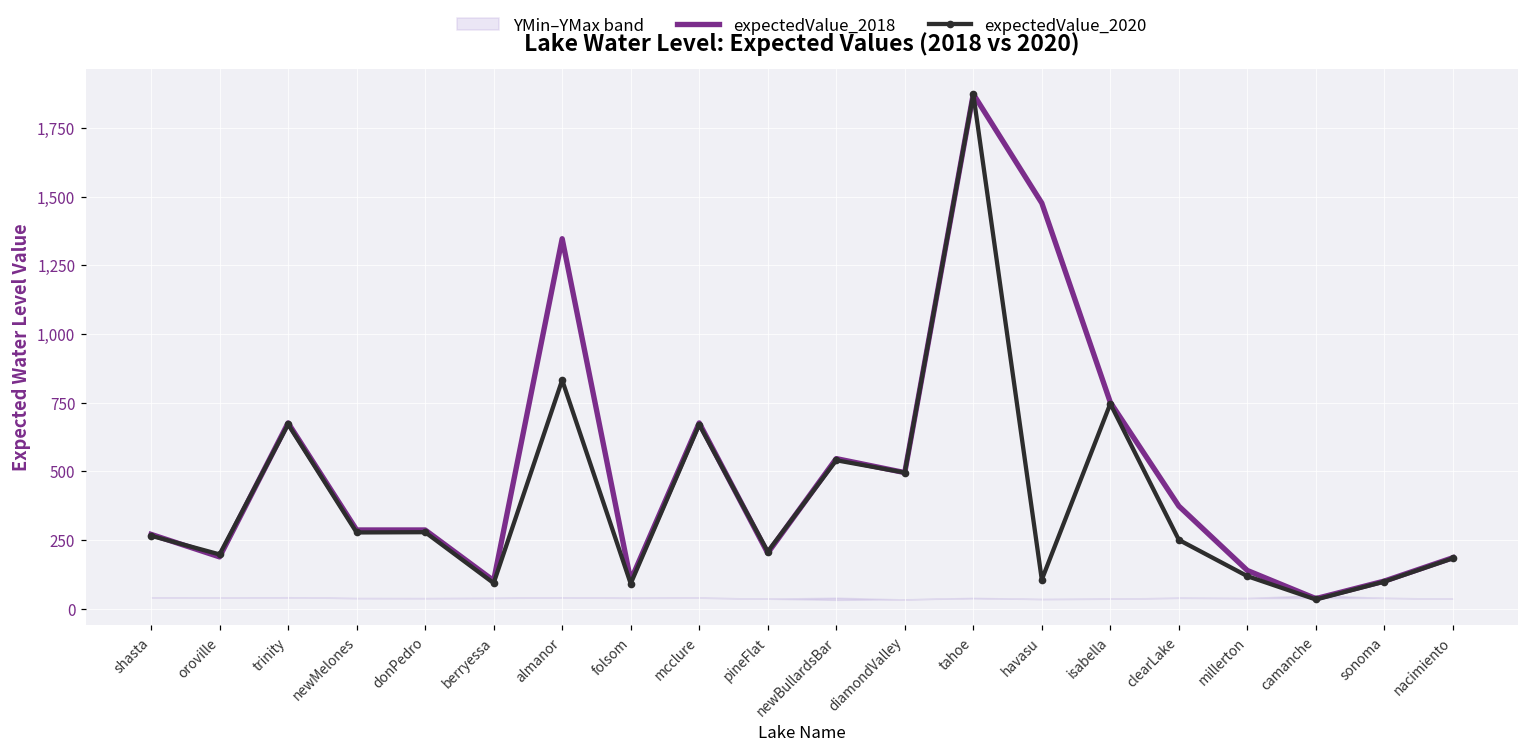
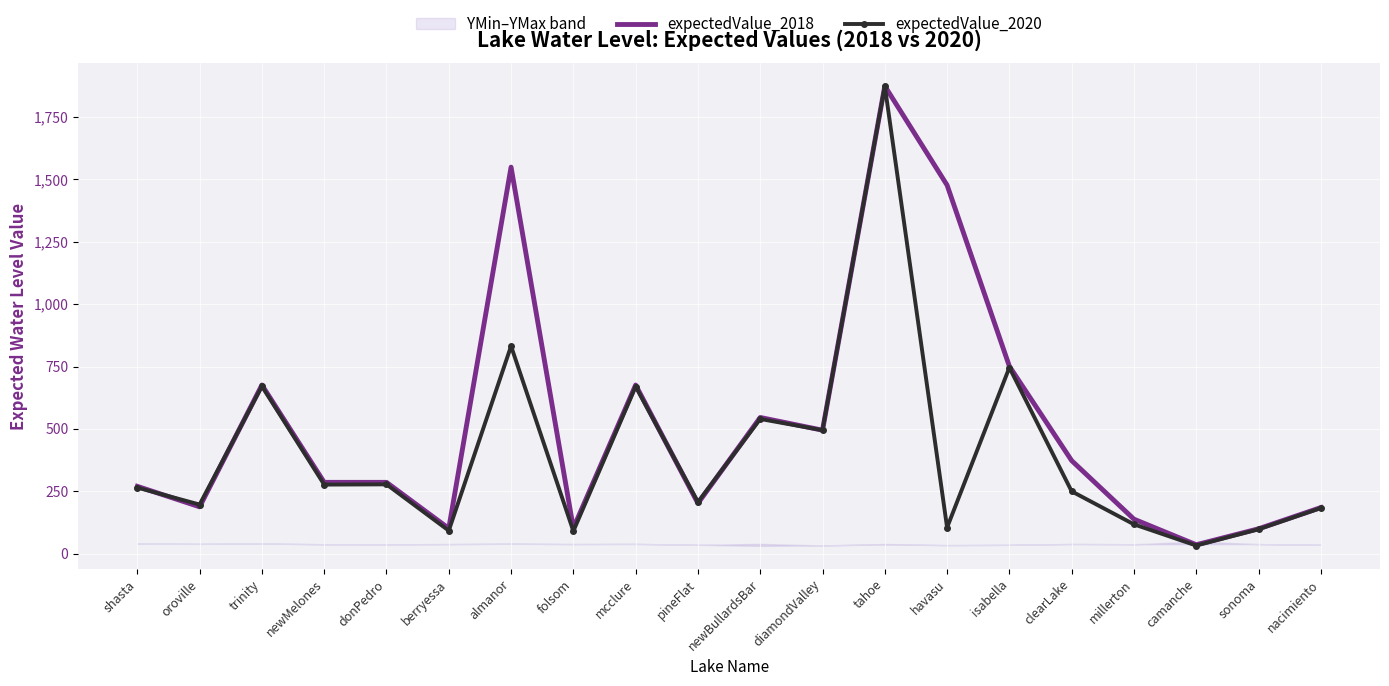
expectedValue_2018, almanor: 1,350 -> 1,550
